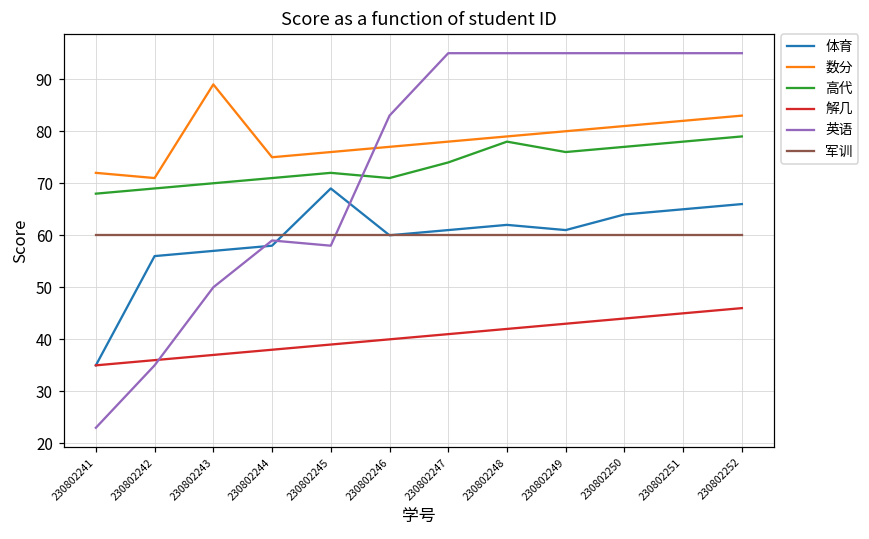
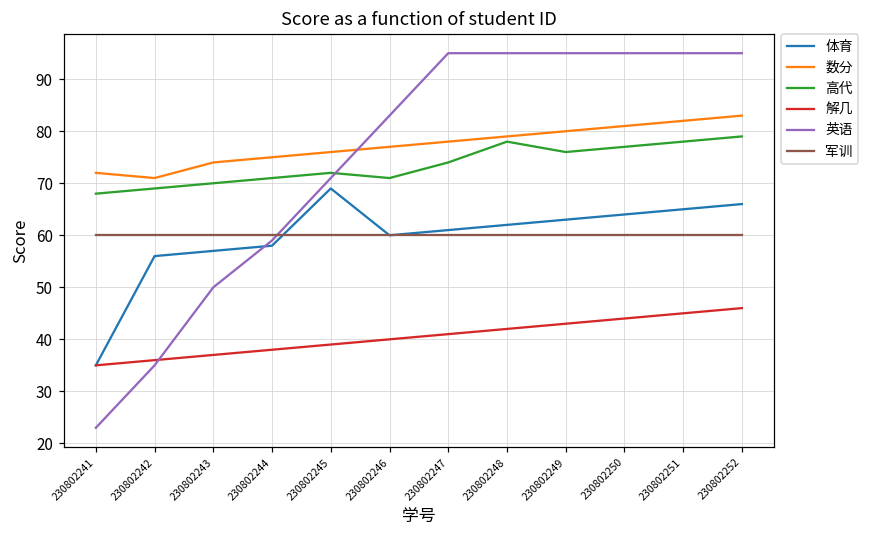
数分, 230802243: 89 -> 74
英语, 230802245: 58 -> 71
体育, 230802249: 61 -> 63
